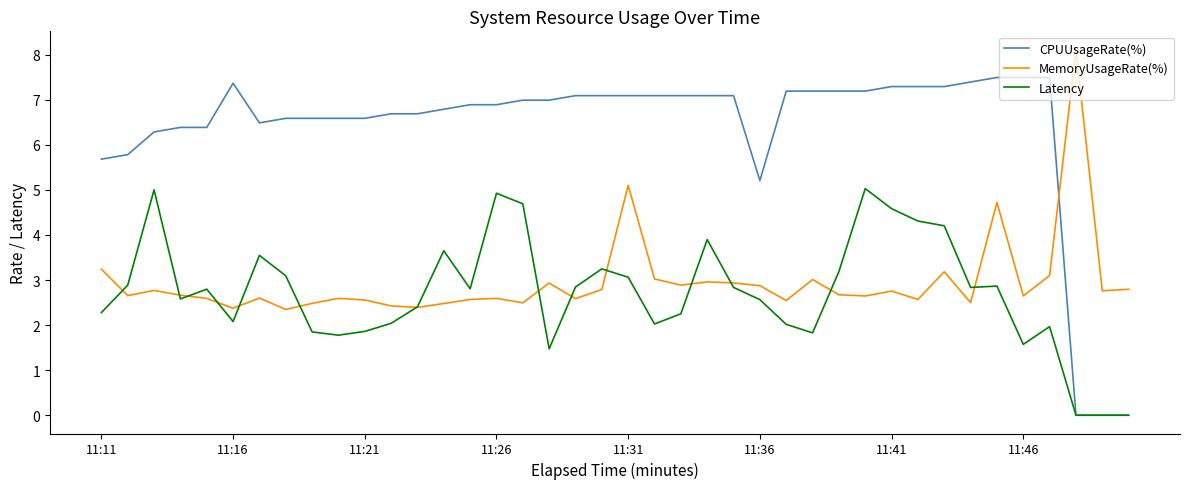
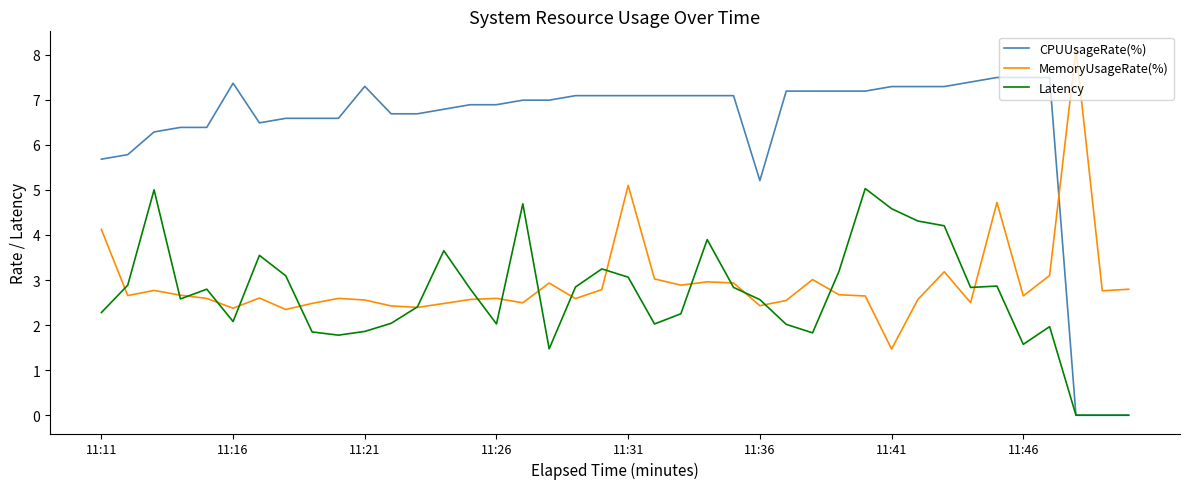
MemoryUsageRate(%), 11:11: 3.2 -> 4.1
CPUUsageRate(%), 11:21: 6.6 -> 7.3
Latency, 11:26: 4.9 -> 2.0
MemoryUsageRate(%), 11:36: 2.9 -> 2.4
MemoryUsageRate(%), 11:41: 2.8 -> 1.5
